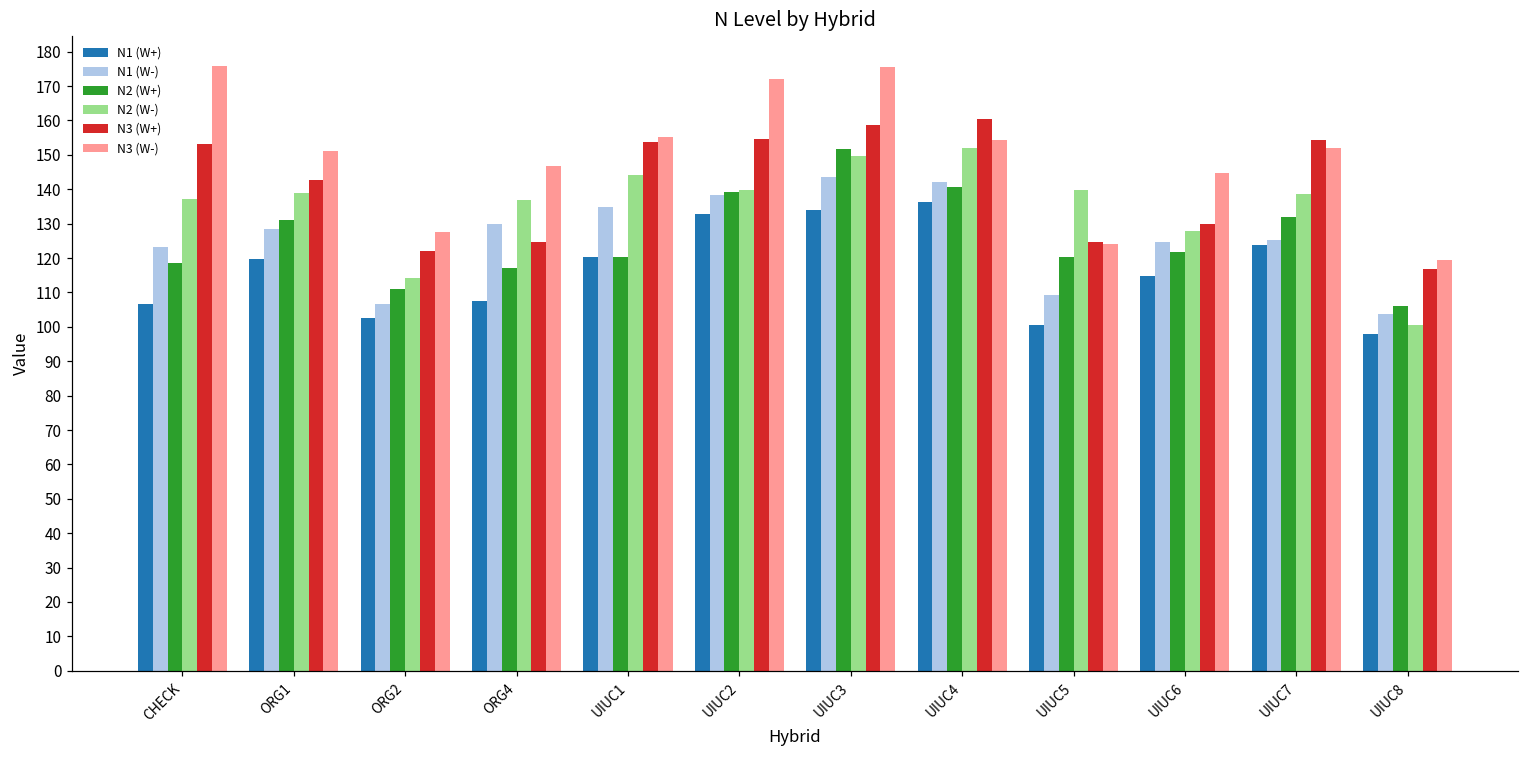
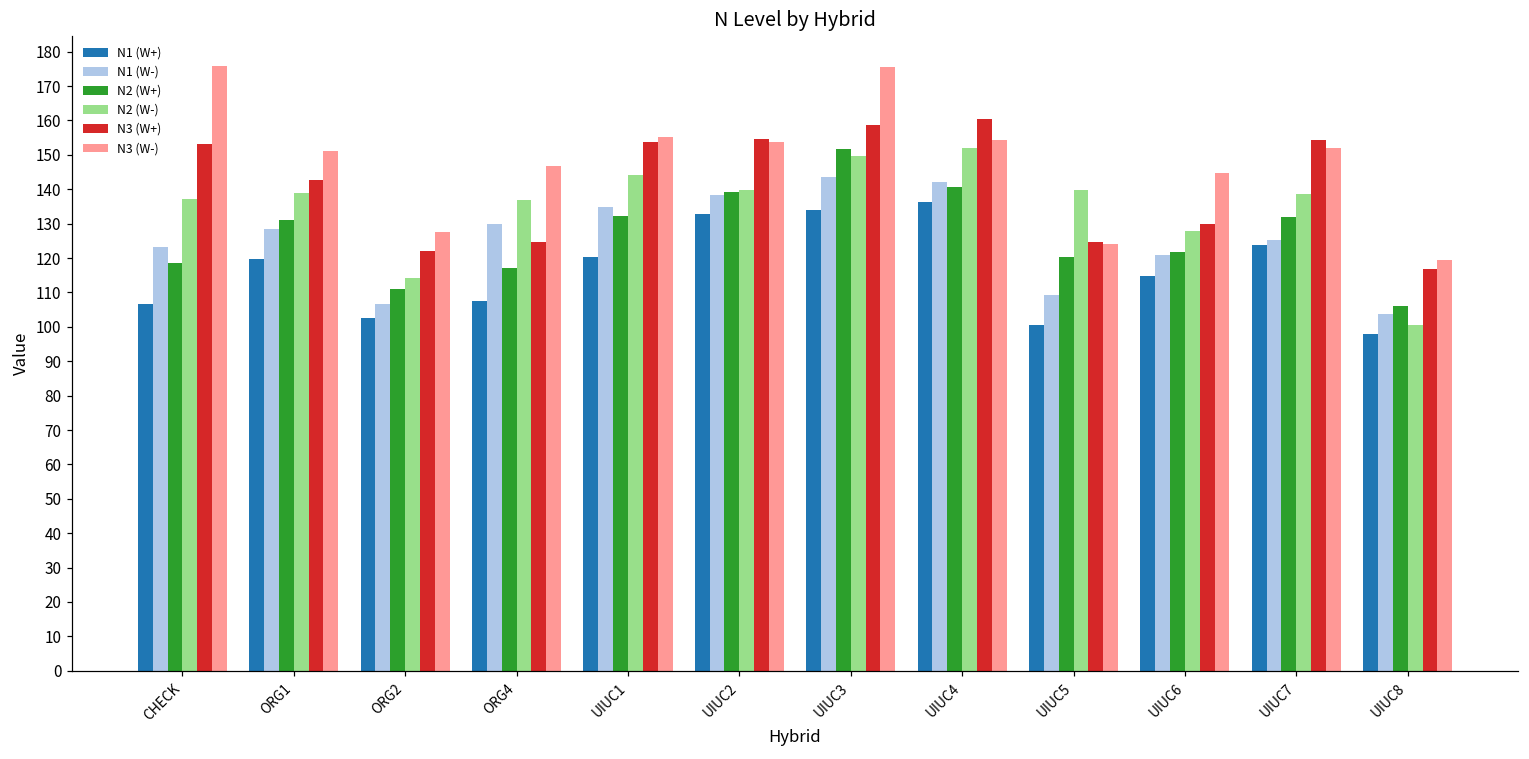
N2 (W+), UIUC1: 120 -> 132
N3 (W-), UIUC2: 172 -> 154
N1 (W-), UIUC6: 125 -> 121
